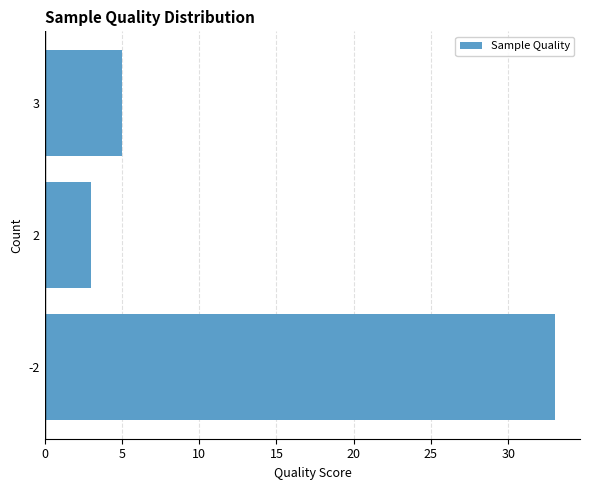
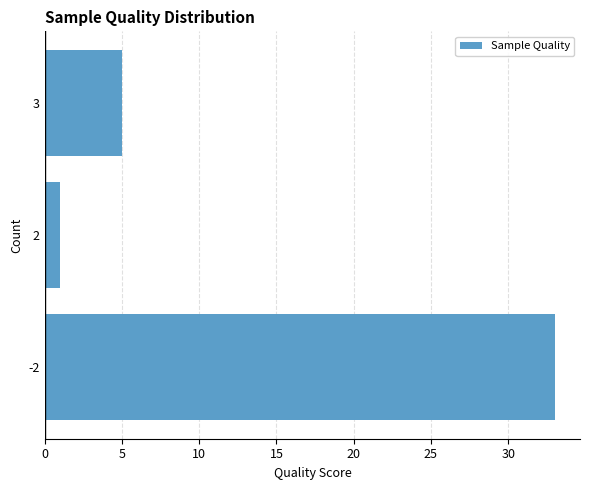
2: 3 -> 1
